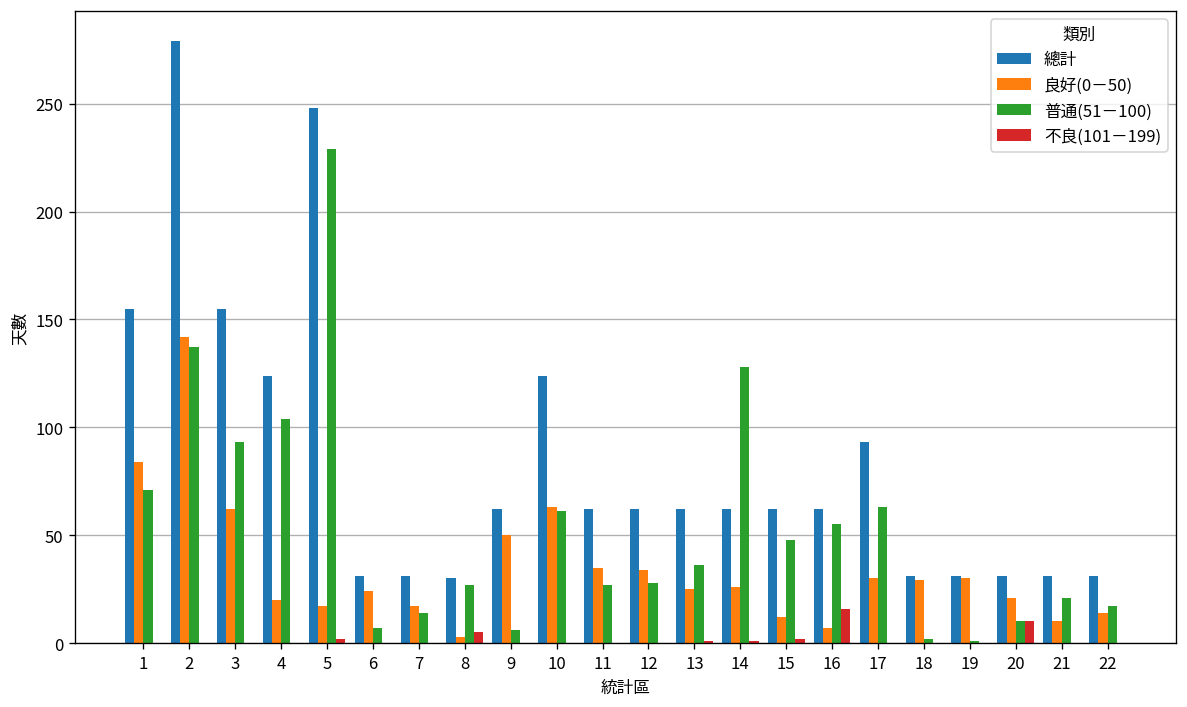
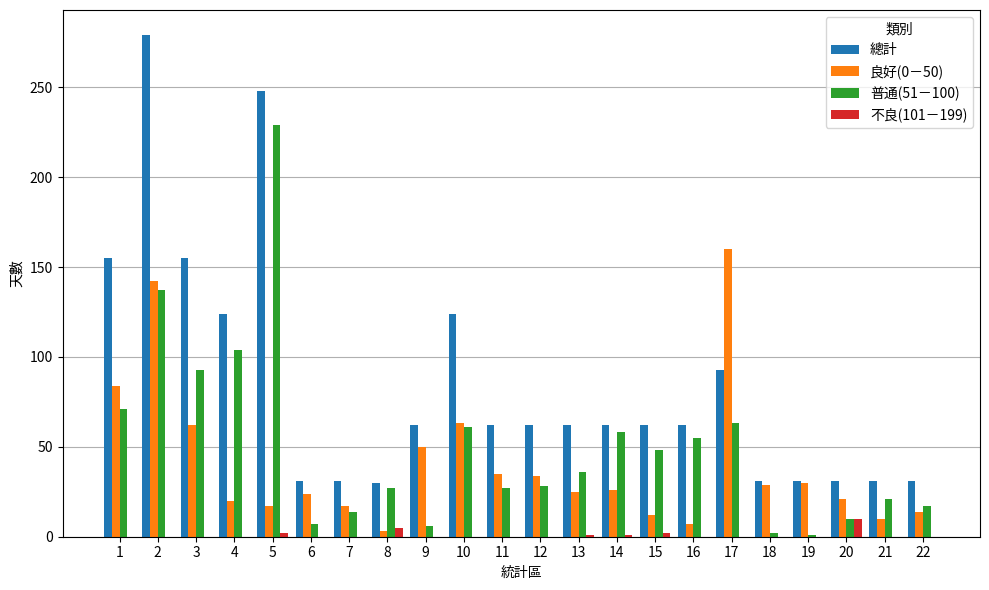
普通(51－100), 14: 128 -> 58
不良(101－199), 16: 16 -> 0
良好(0－50), 17: 30 -> 160
